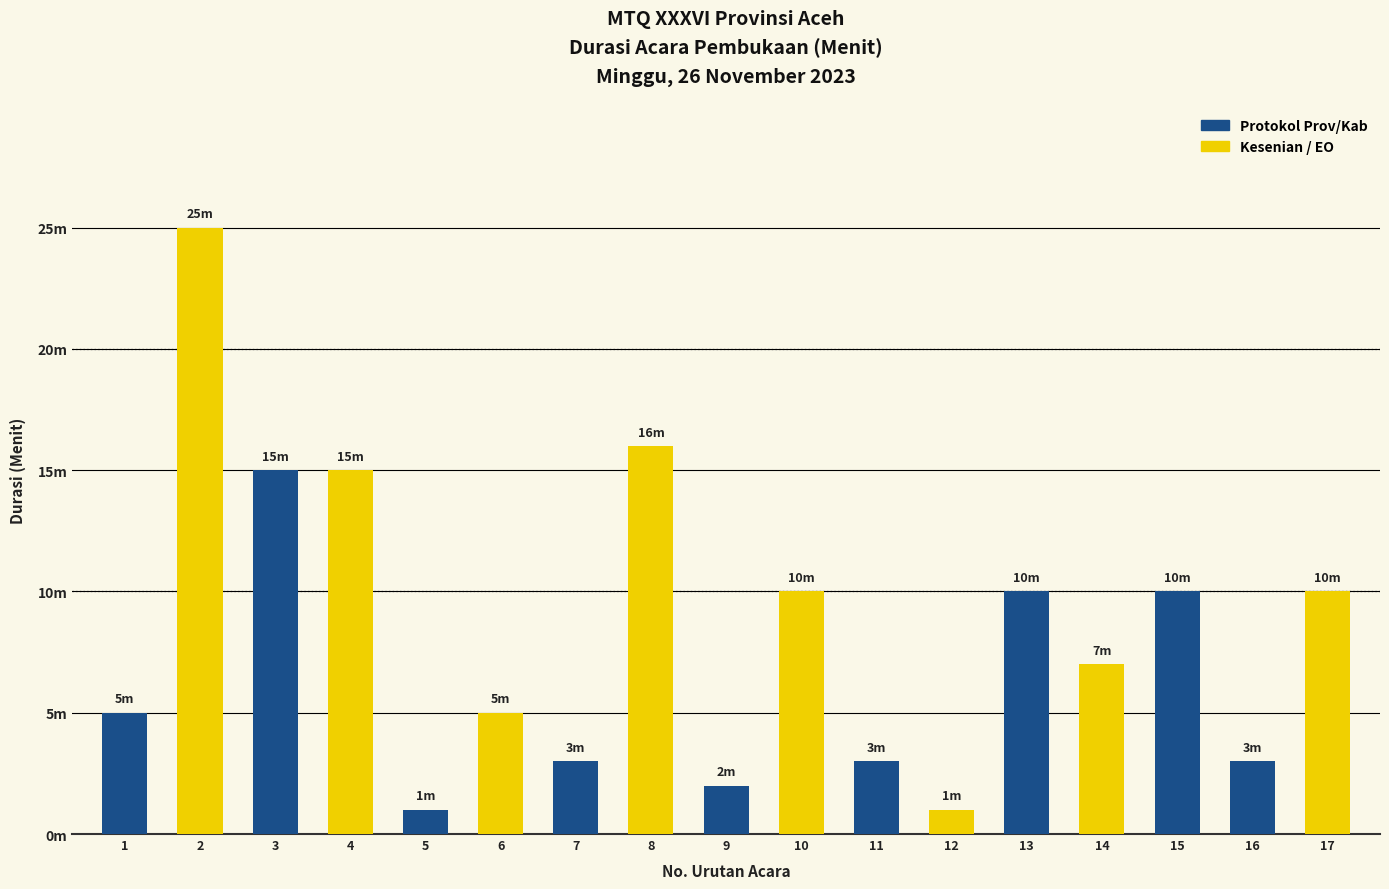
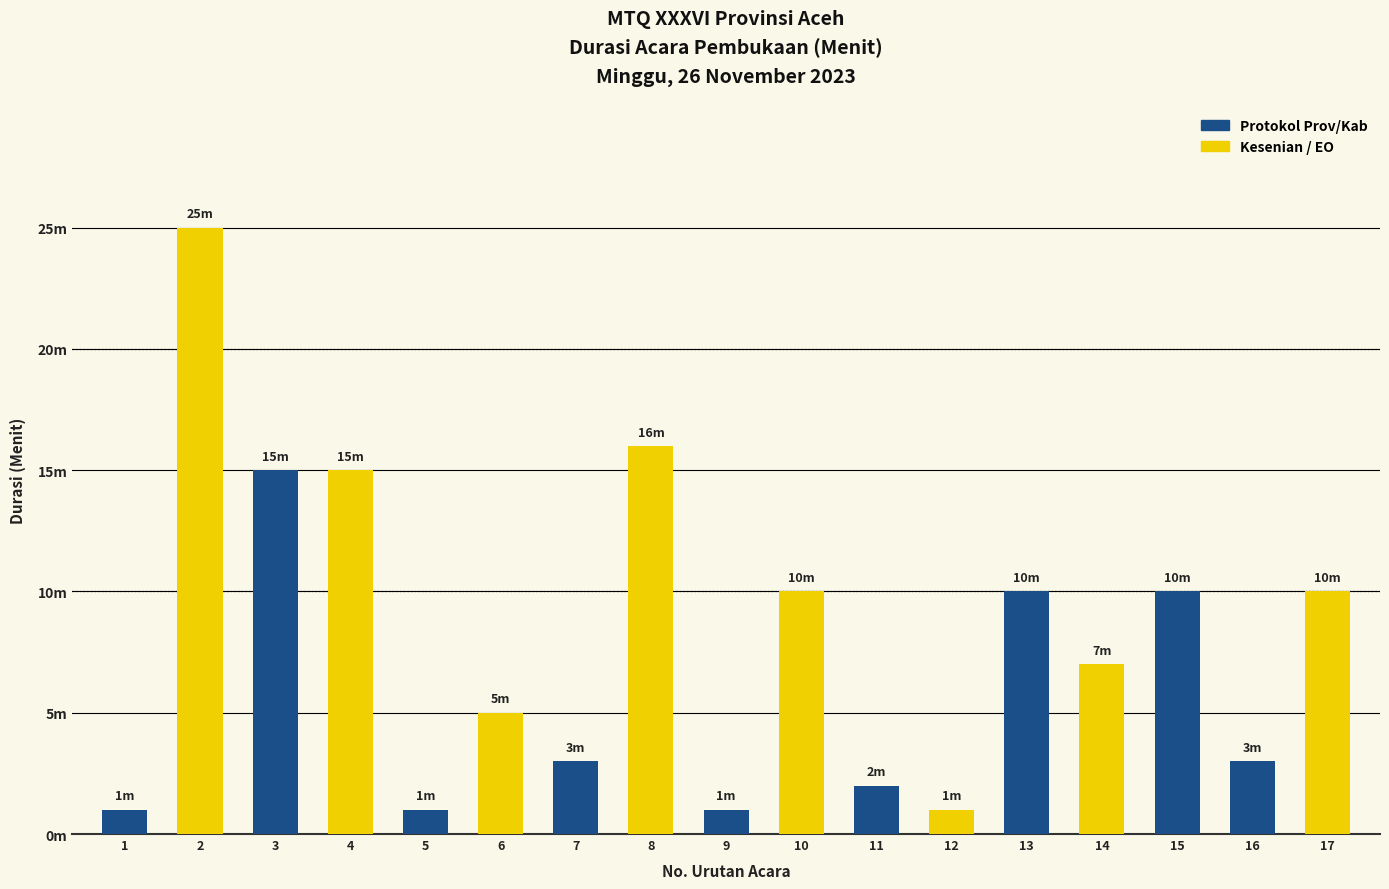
1: 5m -> 1m
9: 2m -> 1m
11: 3m -> 2m
